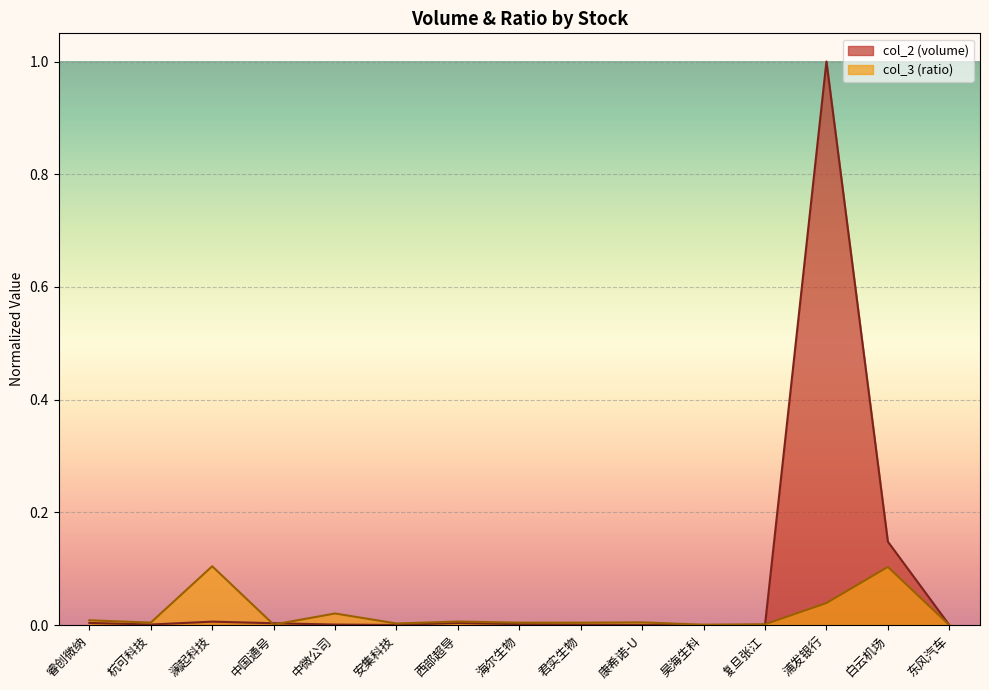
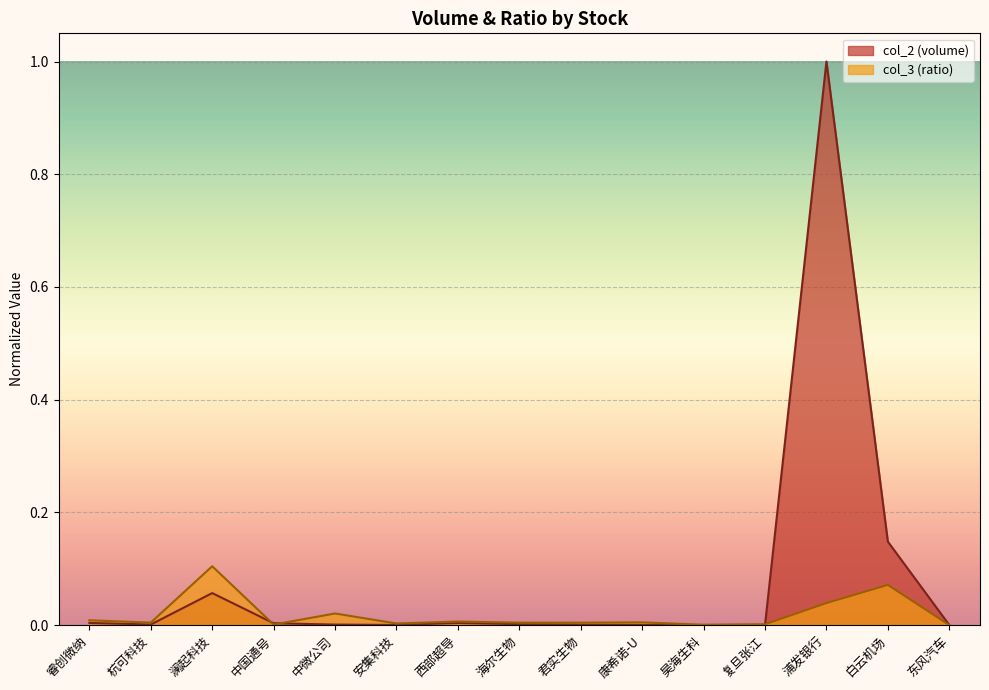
col_2 (volume), 澜起科技: 0.01 -> 0.06
col_3 (ratio), 白云机场: 0.10 -> 0.07
